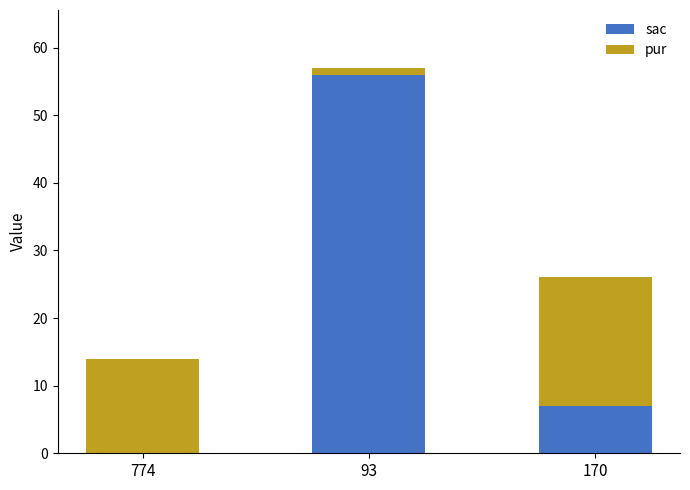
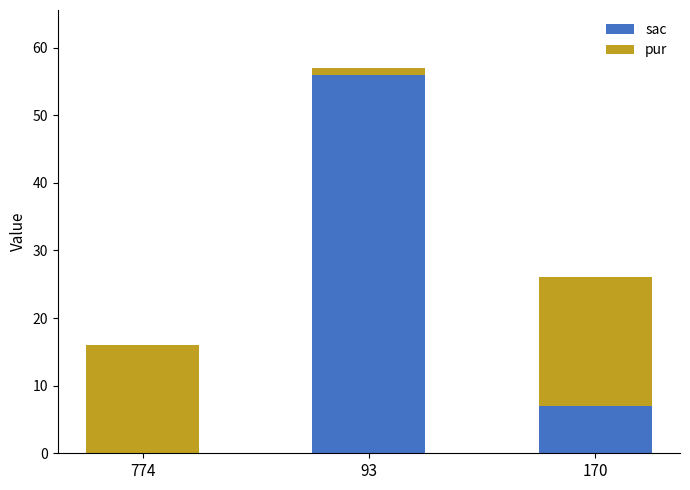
pur, 774: 14 -> 16
